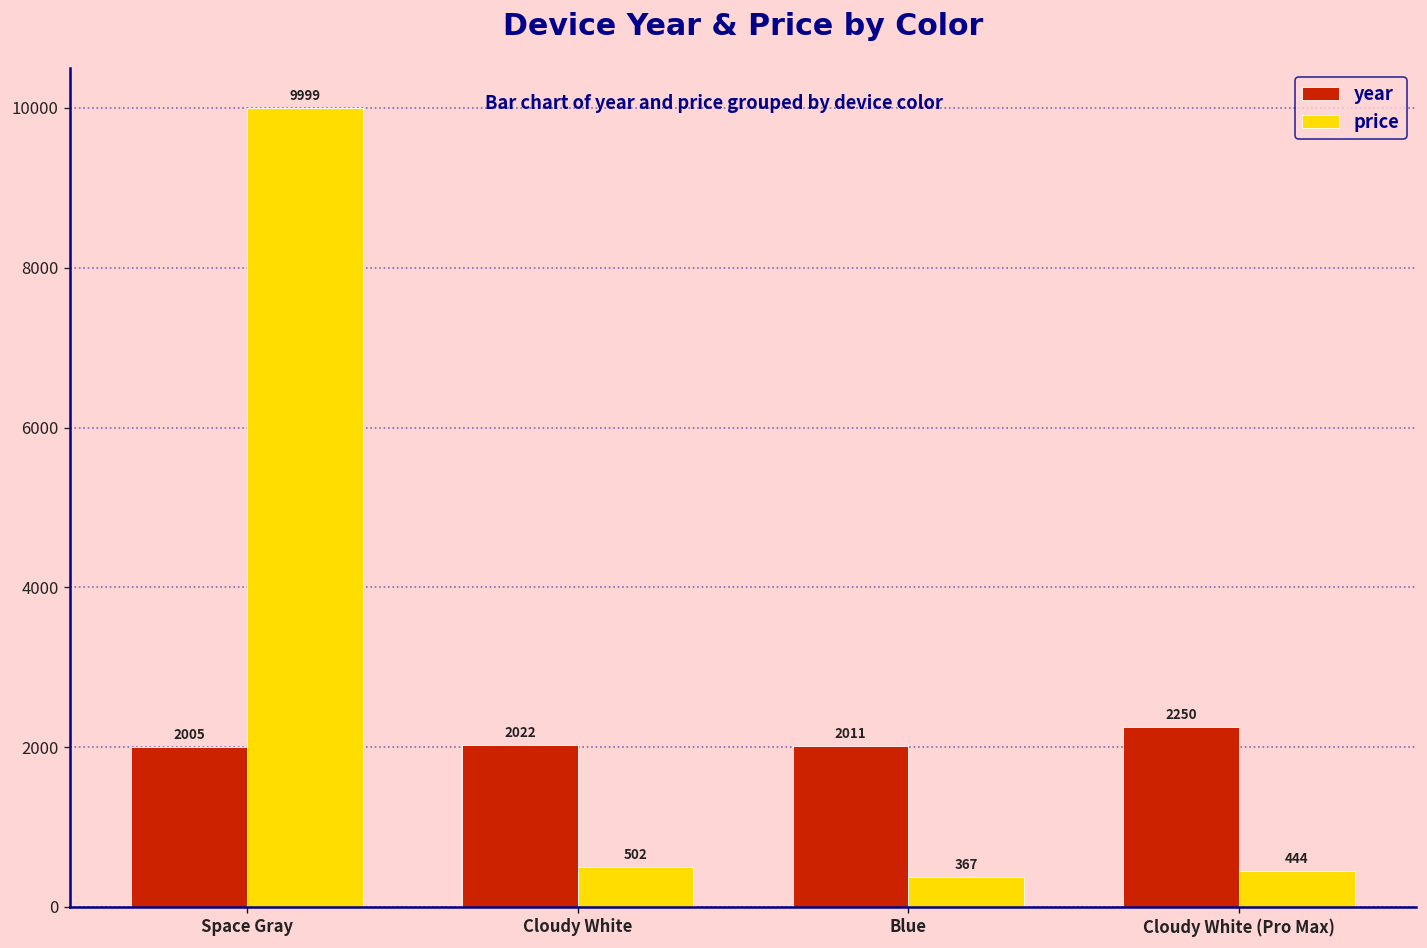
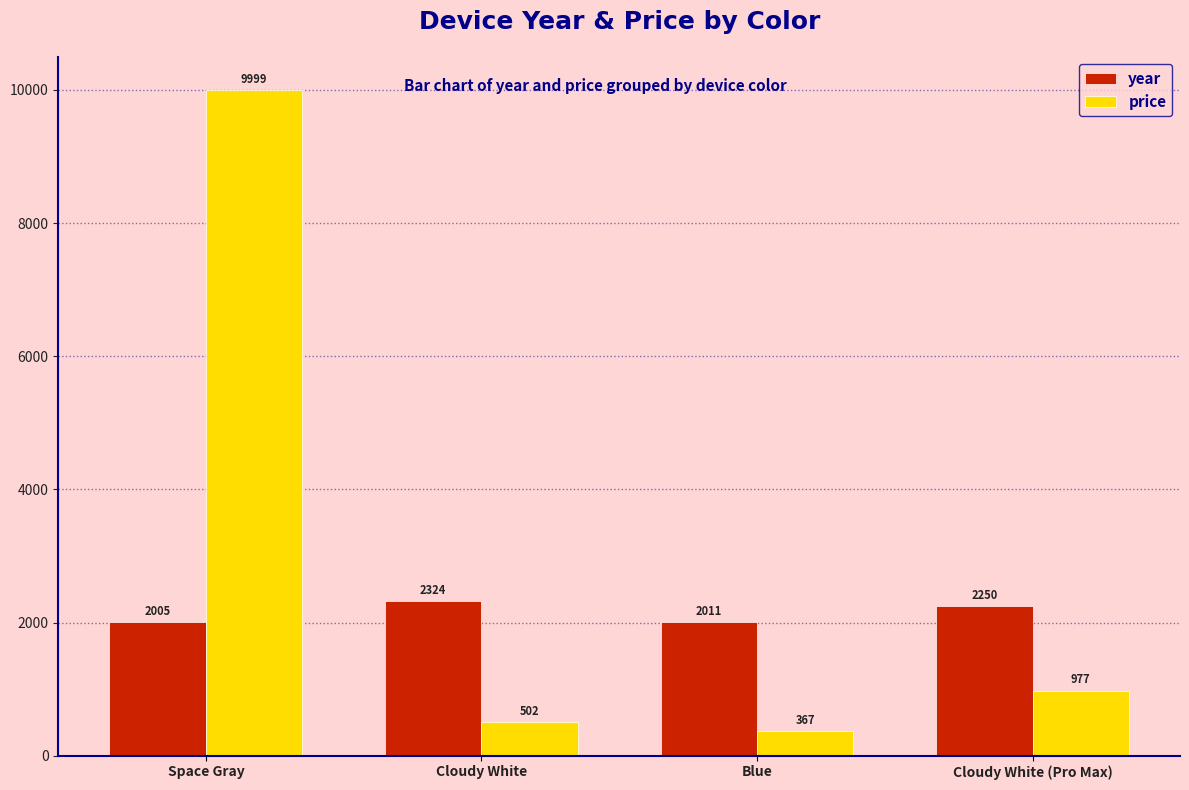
year, Cloudy White: 2022 -> 2324
price, Cloudy White (Pro Max): 444 -> 977
